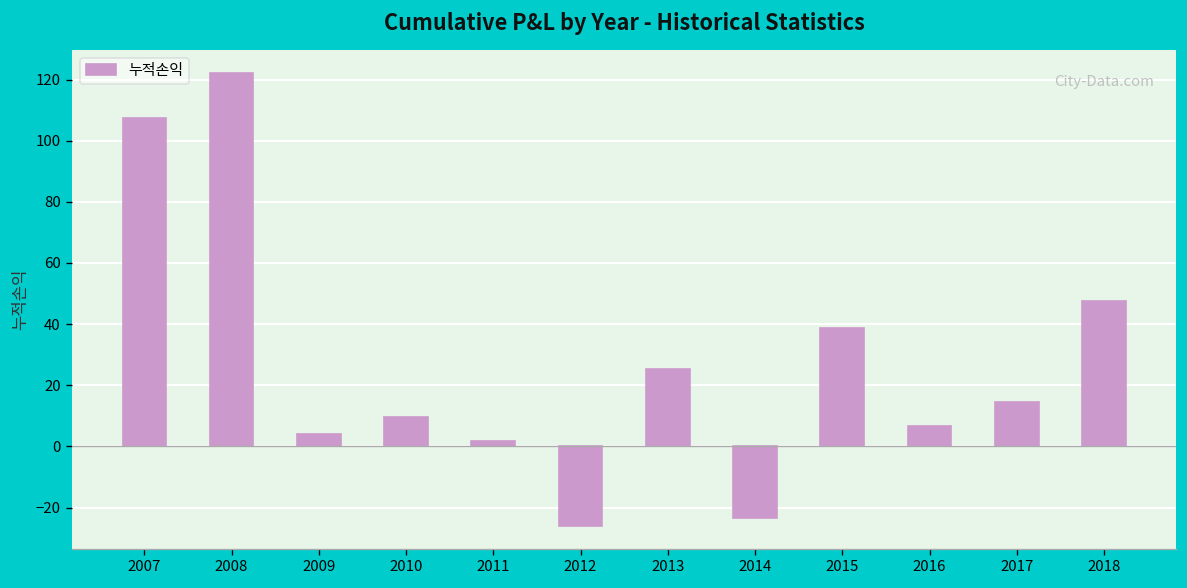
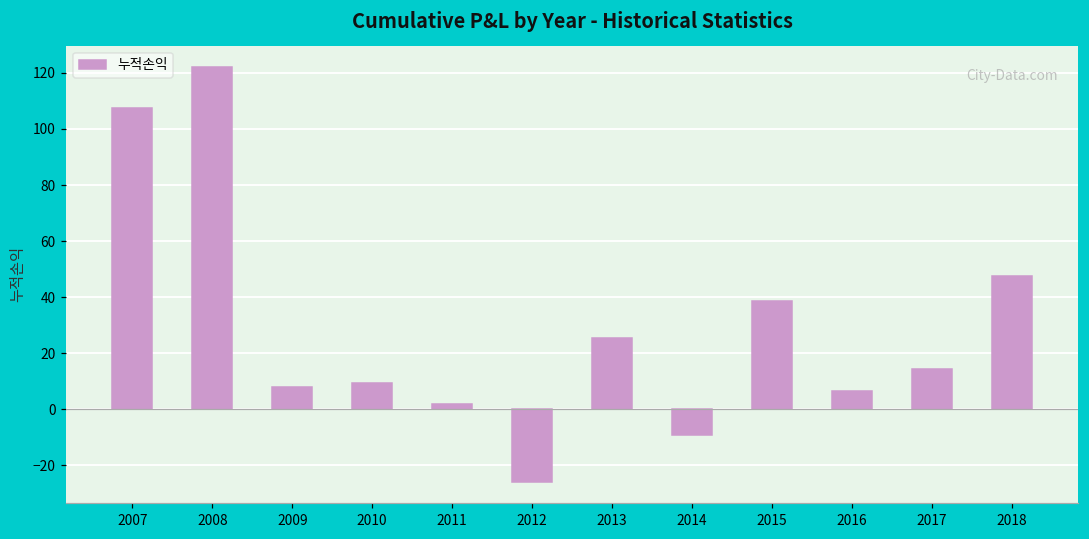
2009: 4 -> 8
2014: -23 -> -9
